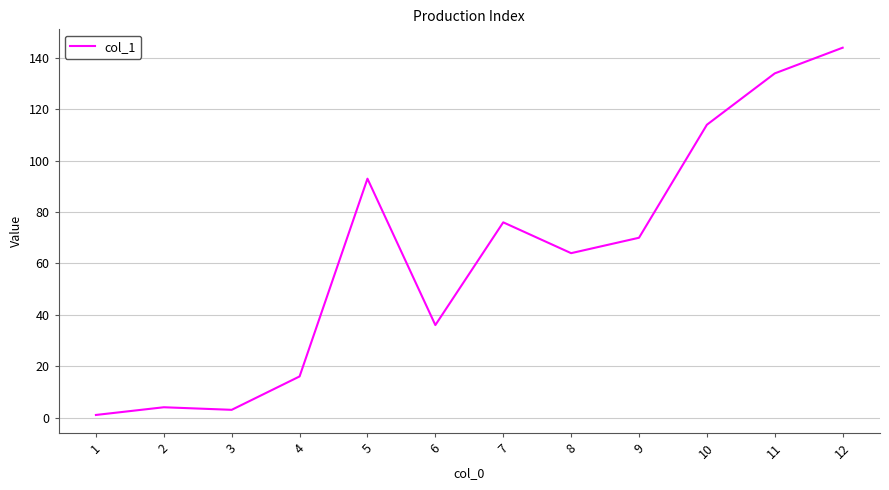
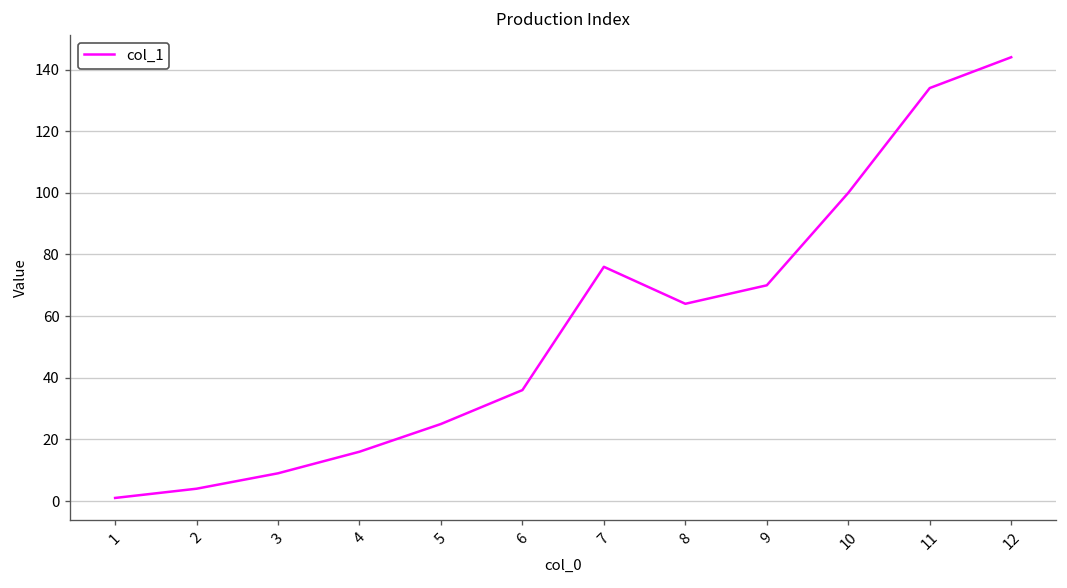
3: 3 -> 9
5: 93 -> 25
10: 114 -> 100
